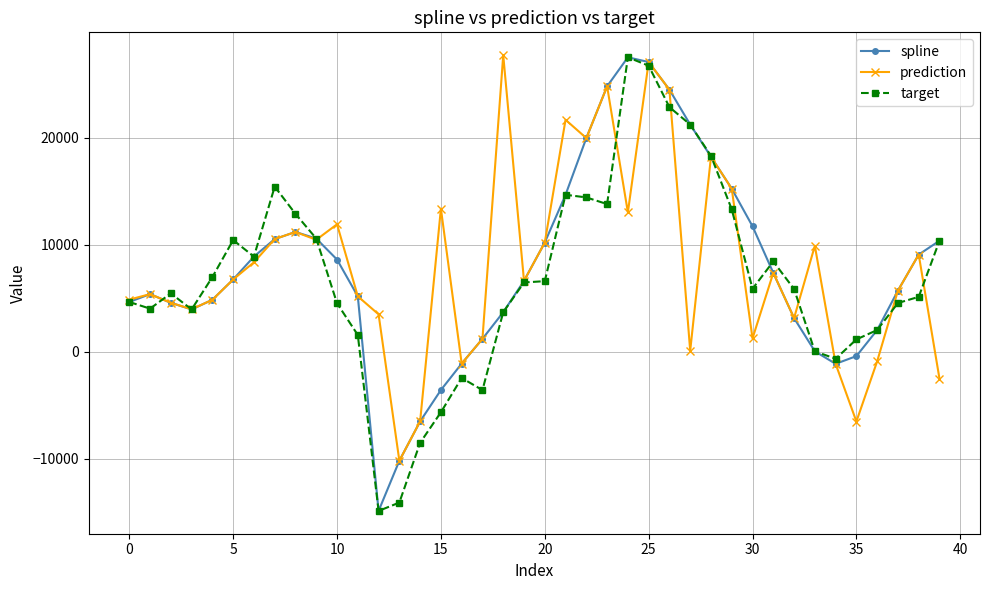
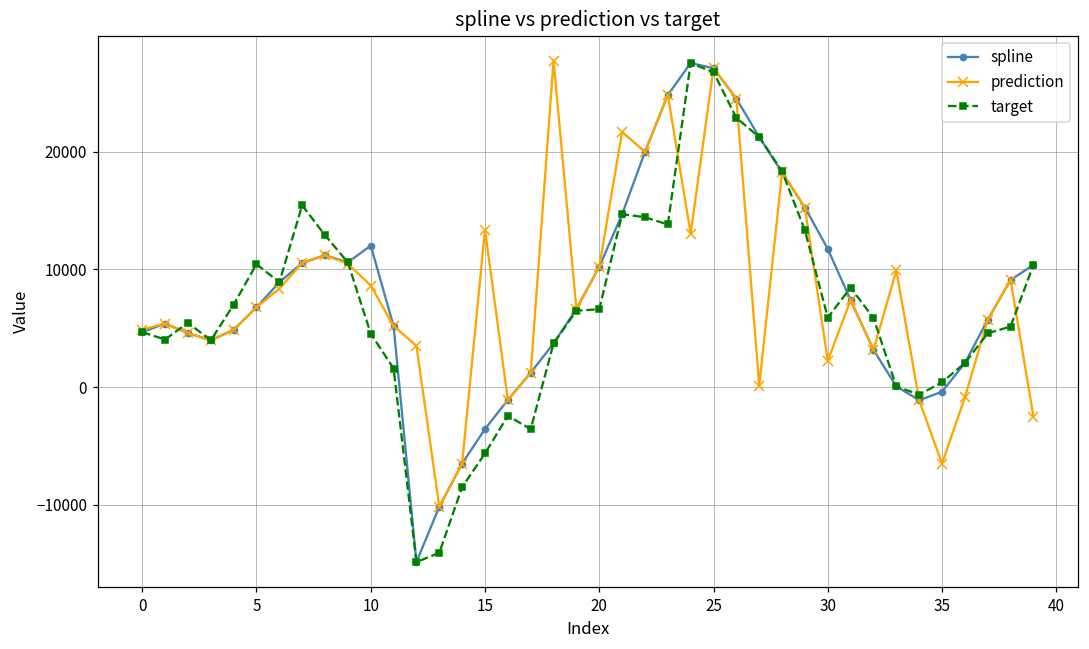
spline, 10: 8600 -> 12000
prediction, 10: 11900 -> 8600
prediction, 30: 1300 -> 2200
target, 35: 1200 -> 400
